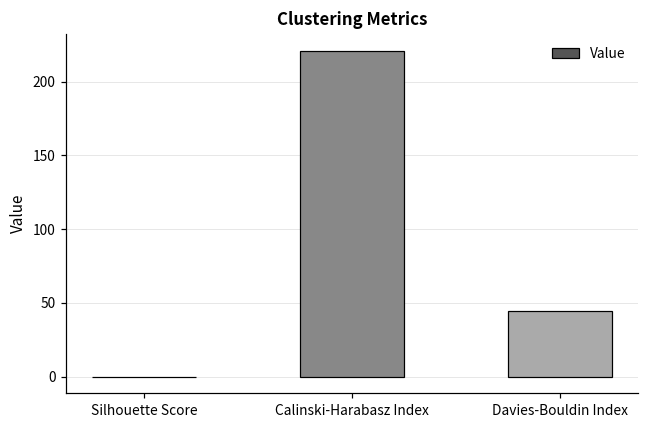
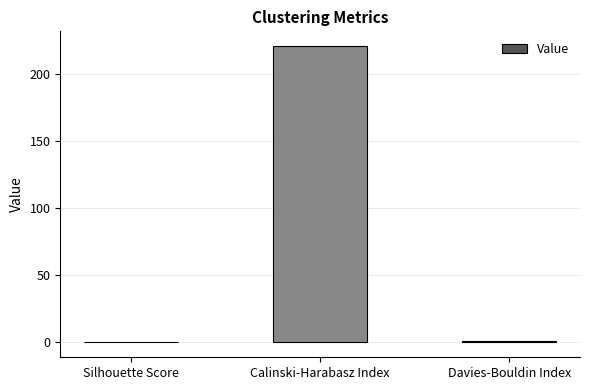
Davies-Bouldin Index: 44 -> 1
